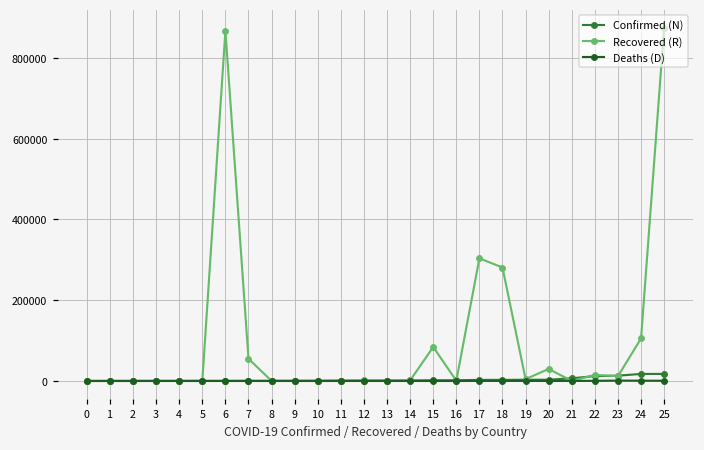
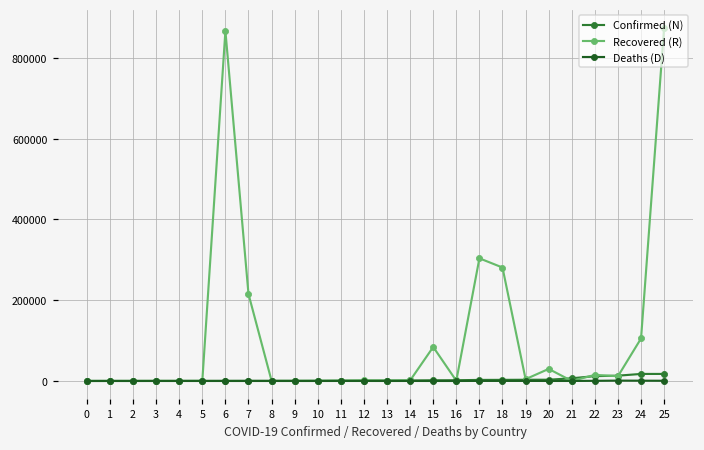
Recovered (R), 7: 50000 -> 220000
